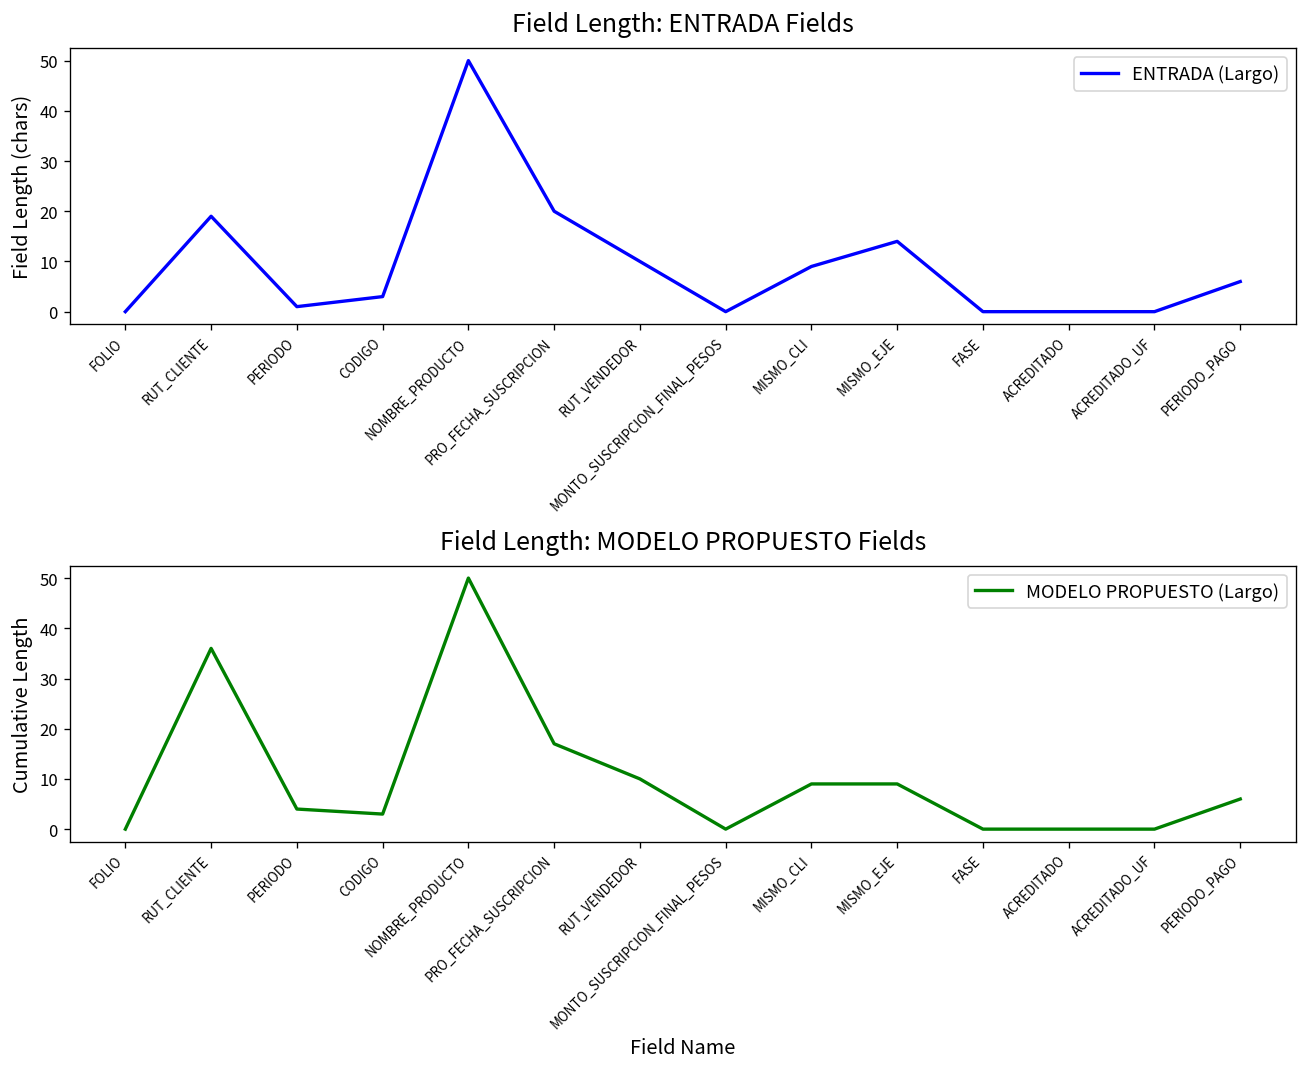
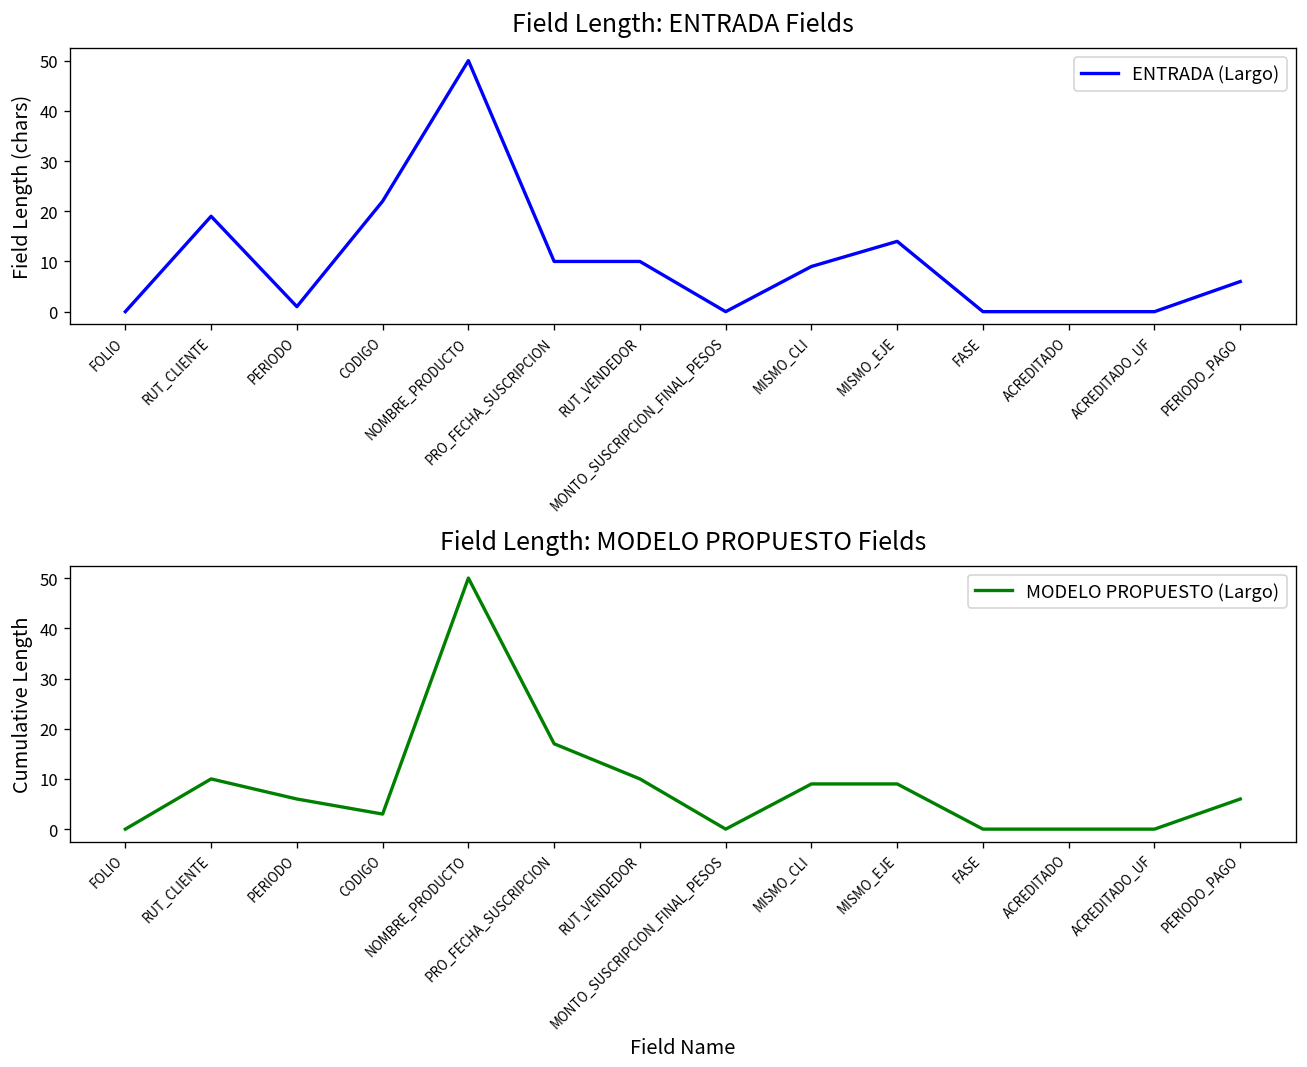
Field Length: ENTRADA Fields, CODIGO: 3 -> 22
Field Length: ENTRADA Fields, PRO_FECHA_SUSCRIPCION: 20 -> 10
Field Length: MODELO PROPUESTO Fields, RUT_CLIENTE: 36 -> 10
Field Length: MODELO PROPUESTO Fields, PERIODO: 4 -> 6
